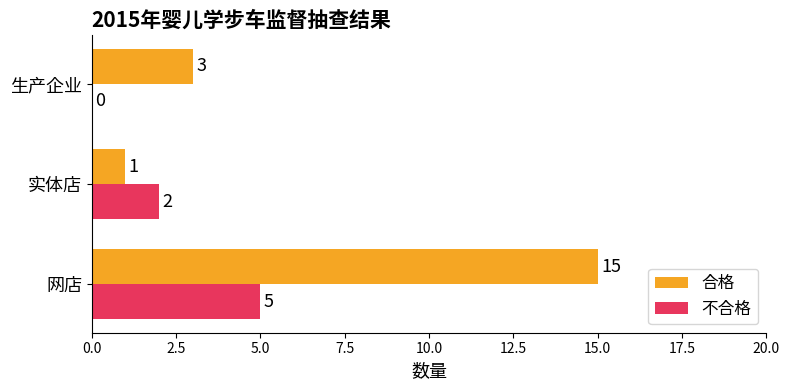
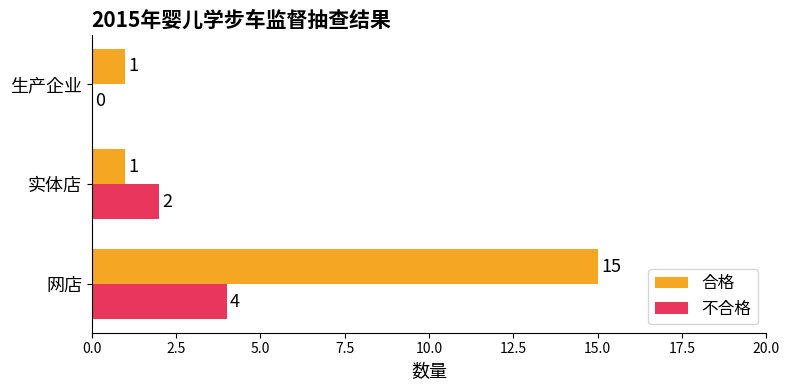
合格, 生产企业: 3 -> 1
不合格, 网店: 5 -> 4
